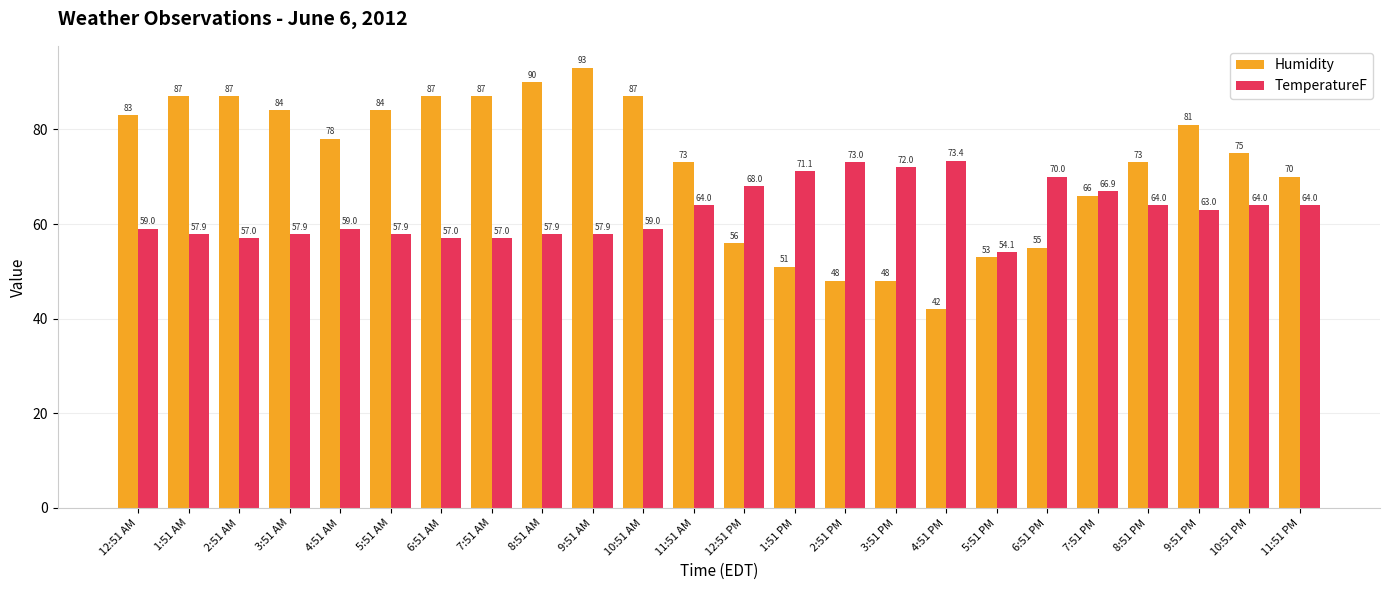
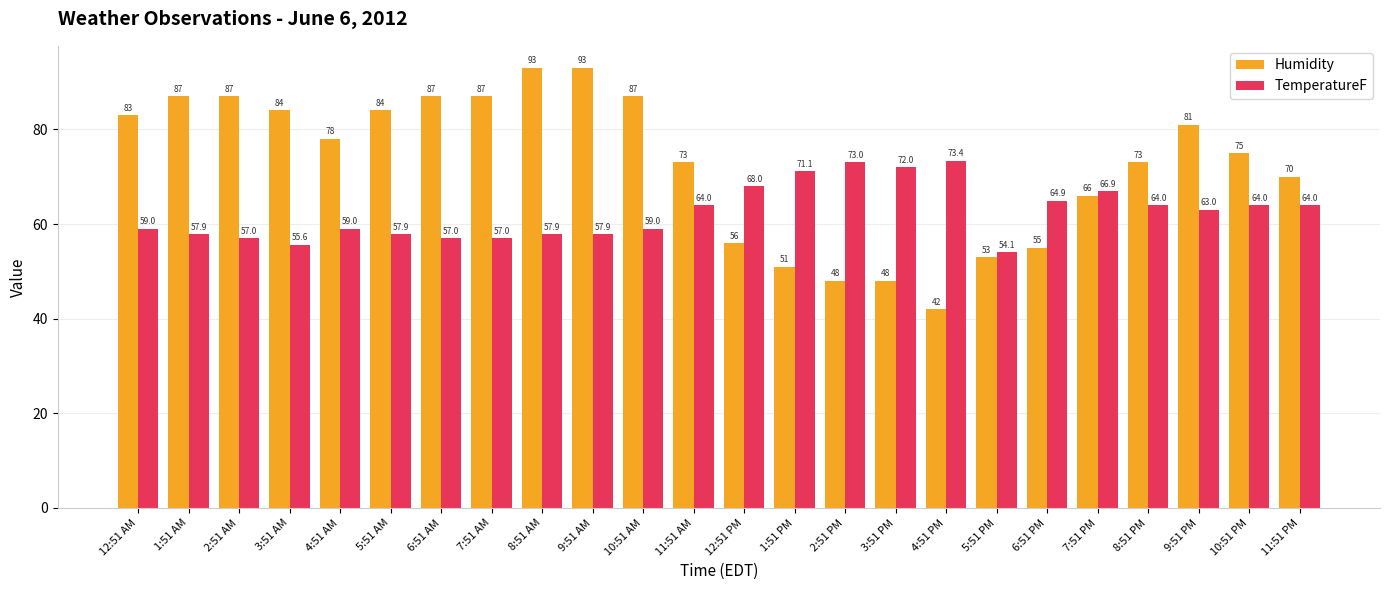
TemperatureF, 3:51 AM: 57.9 -> 55.6
Humidity, 8:51 AM: 90 -> 93
TemperatureF, 6:51 PM: 70.0 -> 64.9
